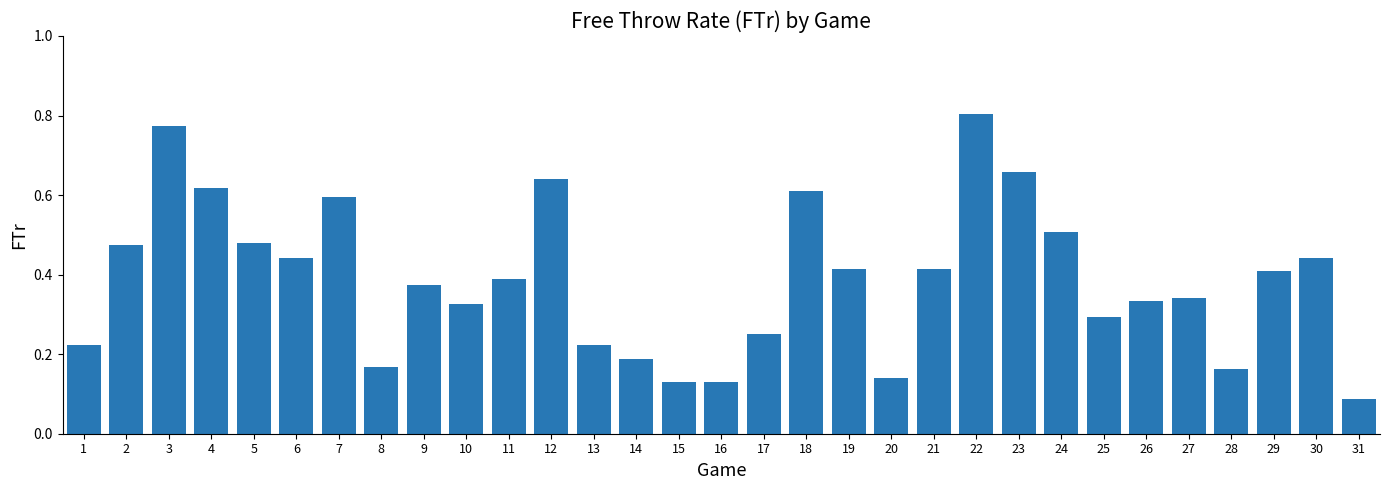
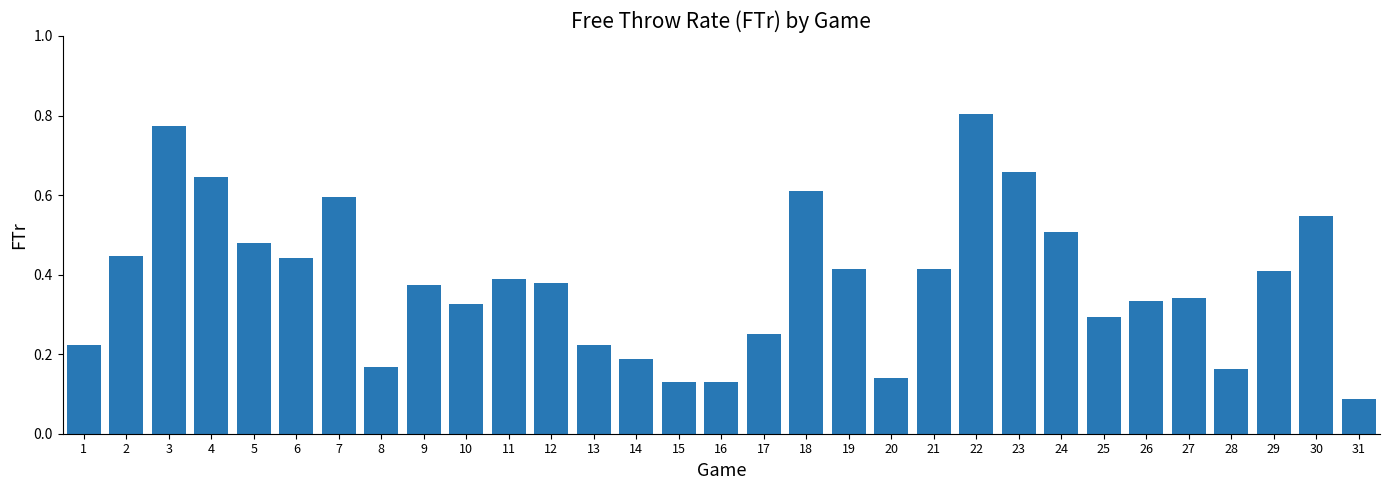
2: 0.48 -> 0.45
4: 0.62 -> 0.65
12: 0.64 -> 0.38
30: 0.44 -> 0.55
